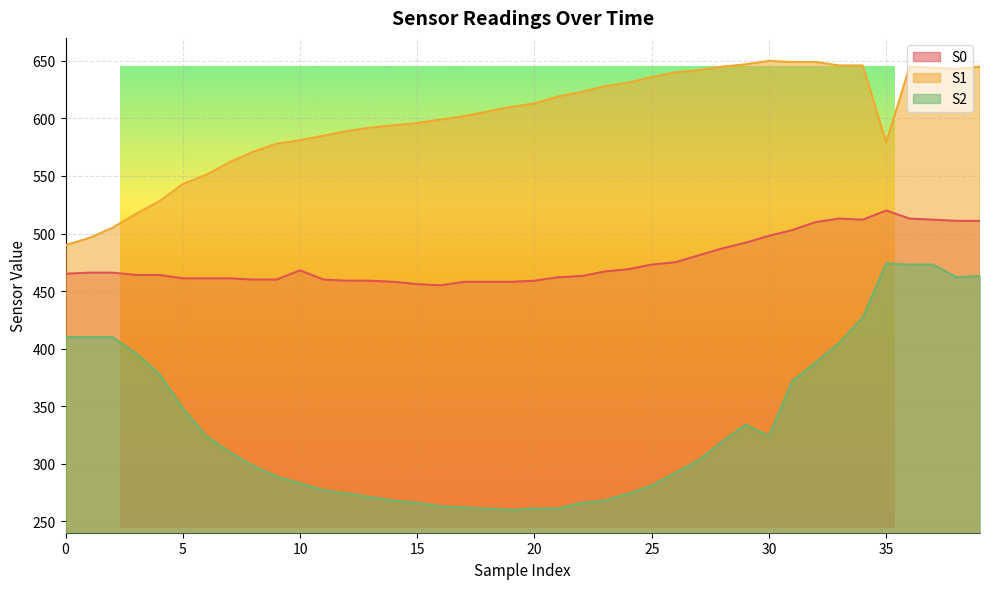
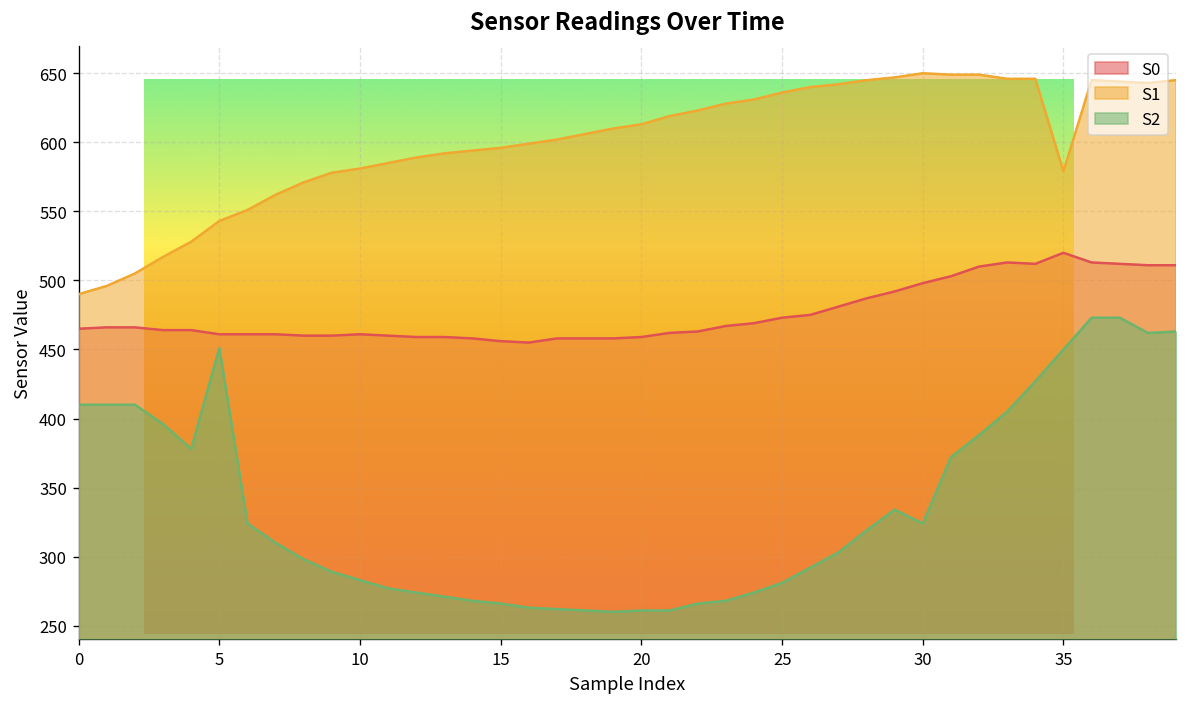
Sensor Readings Over Time, S2, 5: 348 -> 451
Sensor Readings Over Time, S0, 10: 468 -> 461
Sensor Readings Over Time, S2, 35: 474 -> 450
